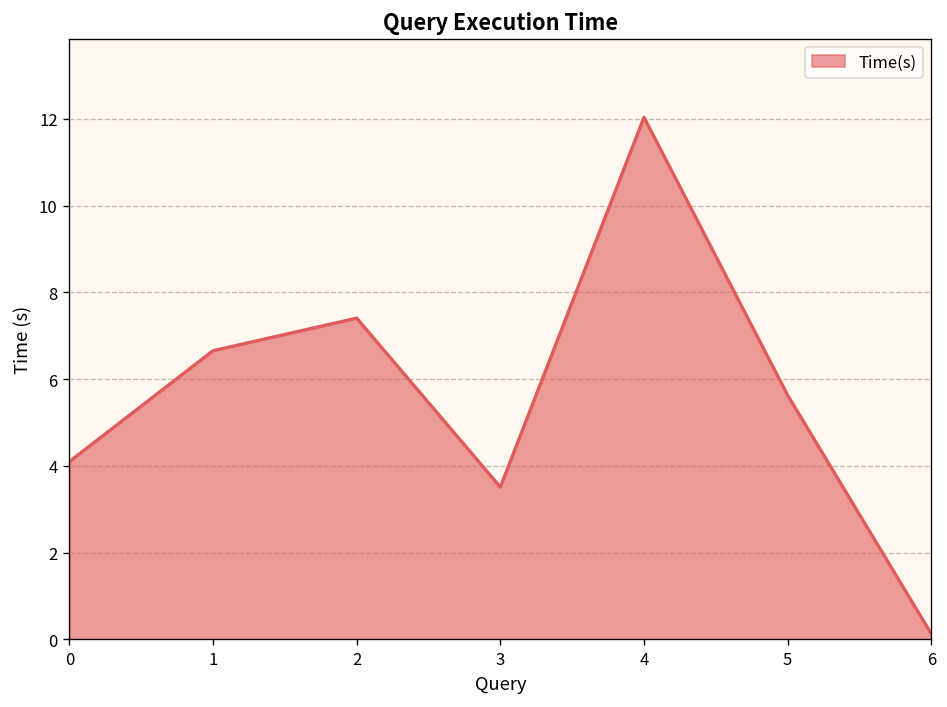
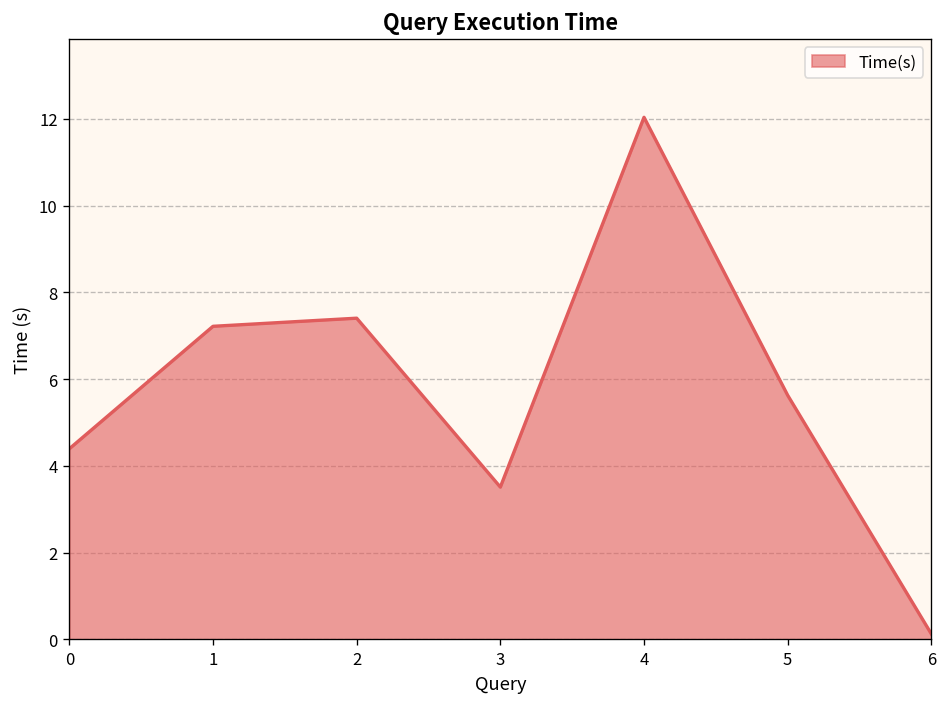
0: 4.1 -> 4.4
1: 6.7 -> 7.2
